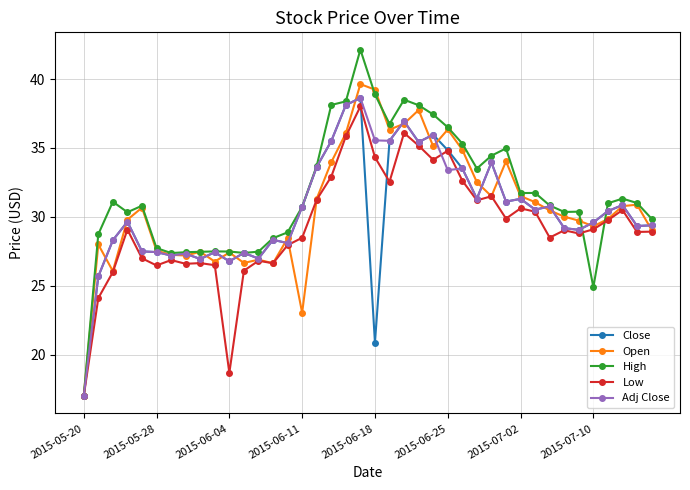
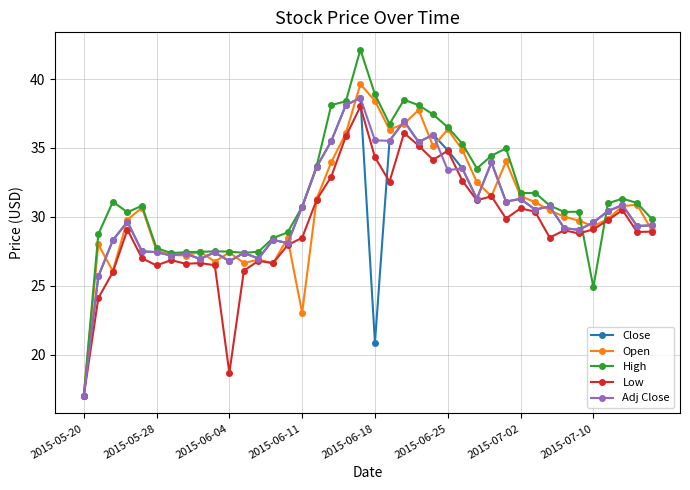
Open, 2015-06-18: 39.2 -> 38.4
